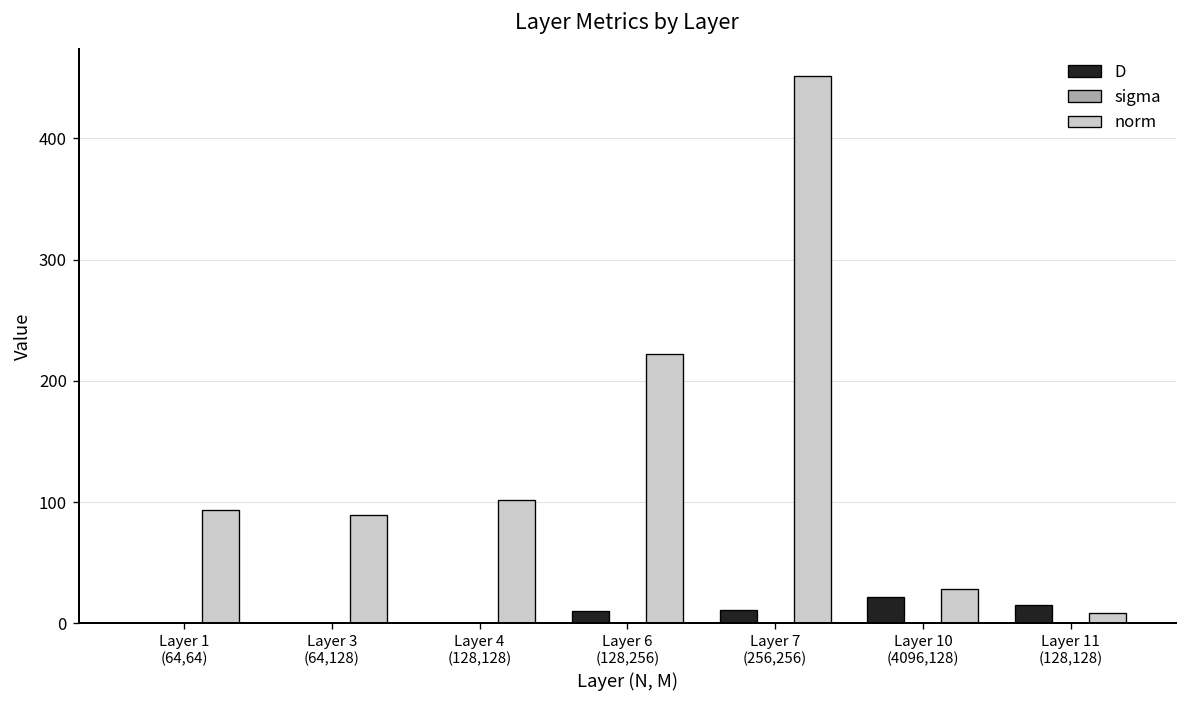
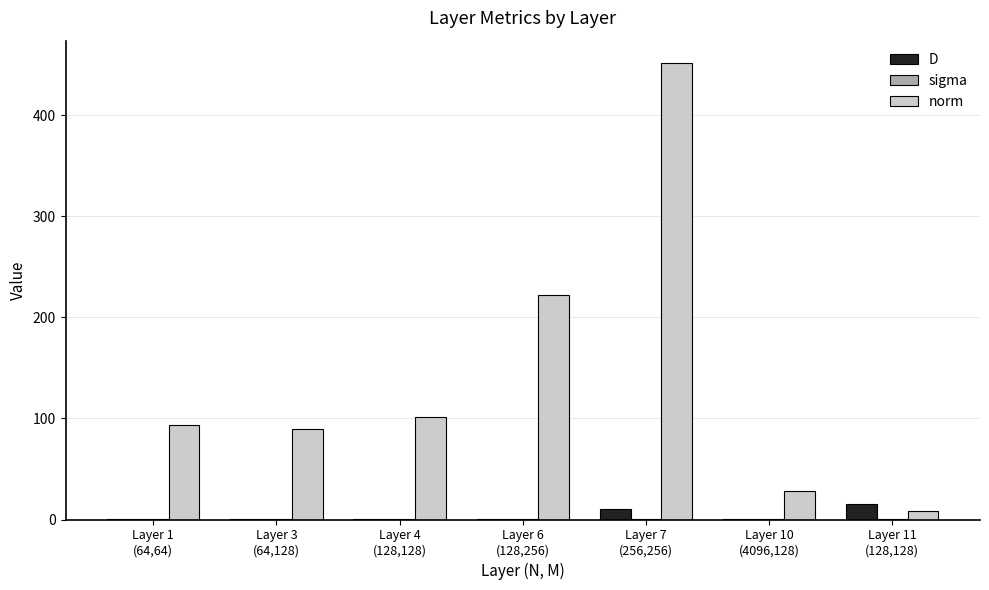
D, Layer 6 (128,256): 10 -> 0
D, Layer 10 (4096,128): 22 -> 0
